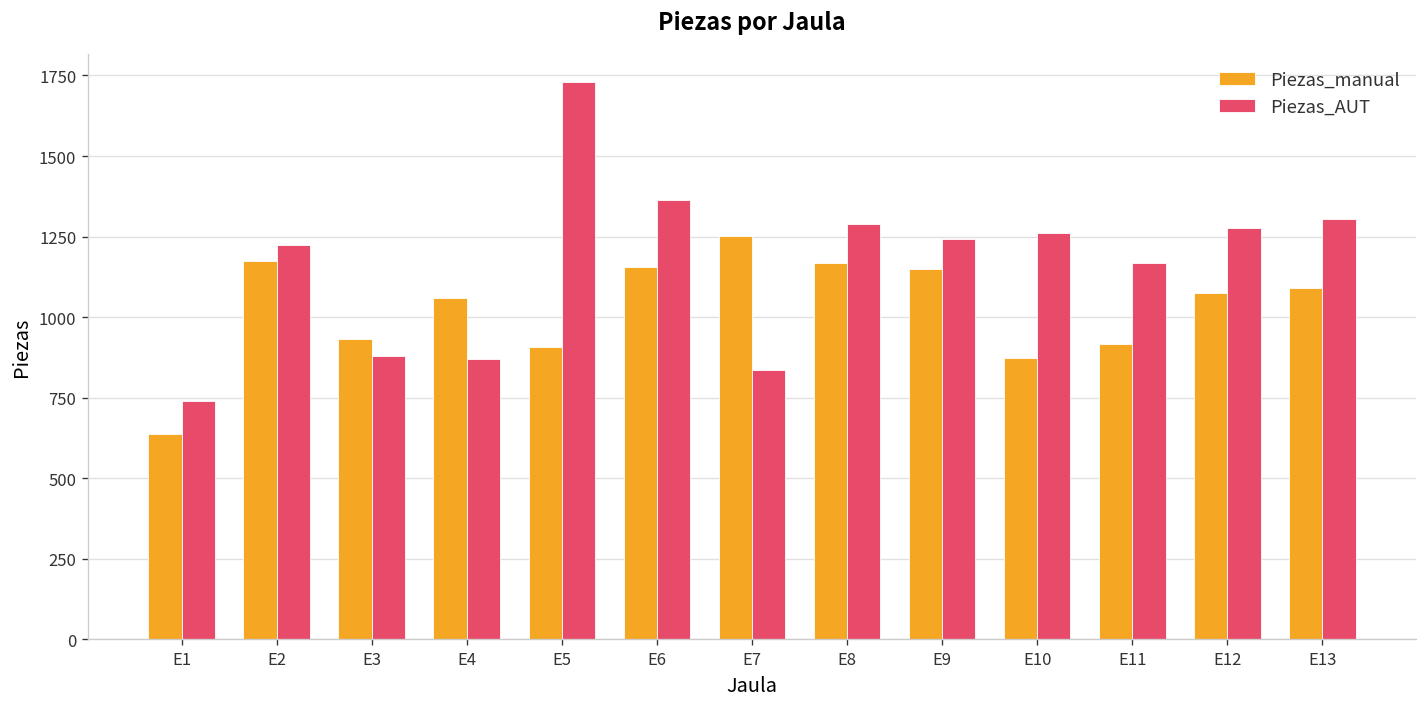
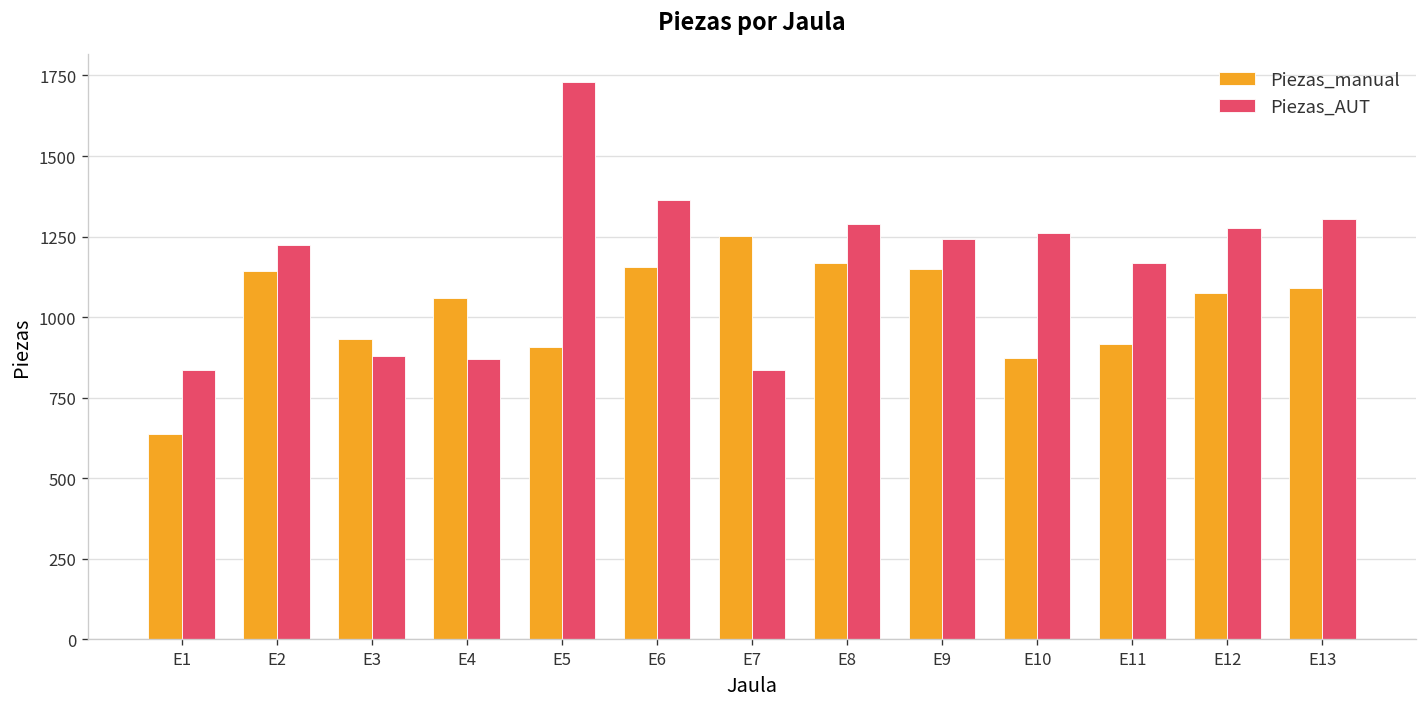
Piezas_AUT, E1: 740 -> 840
Piezas_manual, E2: 1170 -> 1140
